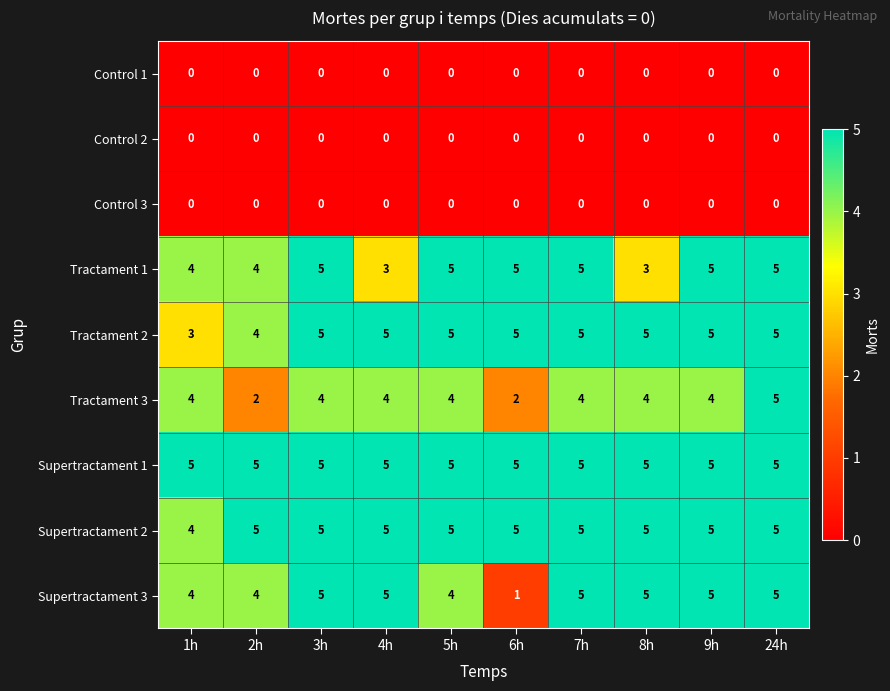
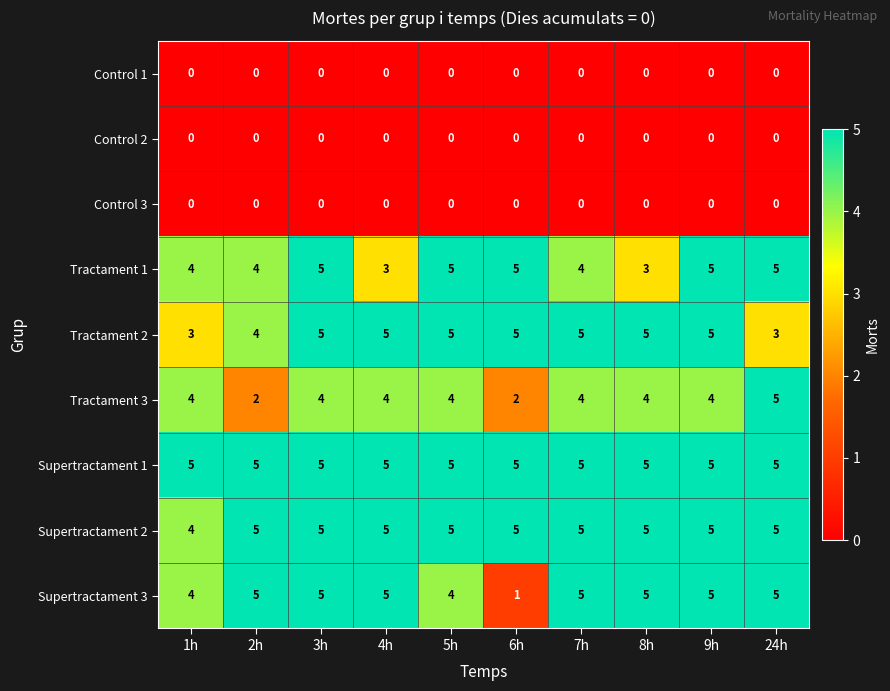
Tractament 1, 7h: 5 -> 4
Tractament 2, 24h: 5 -> 3
Supertractament 3, 2h: 4 -> 5
